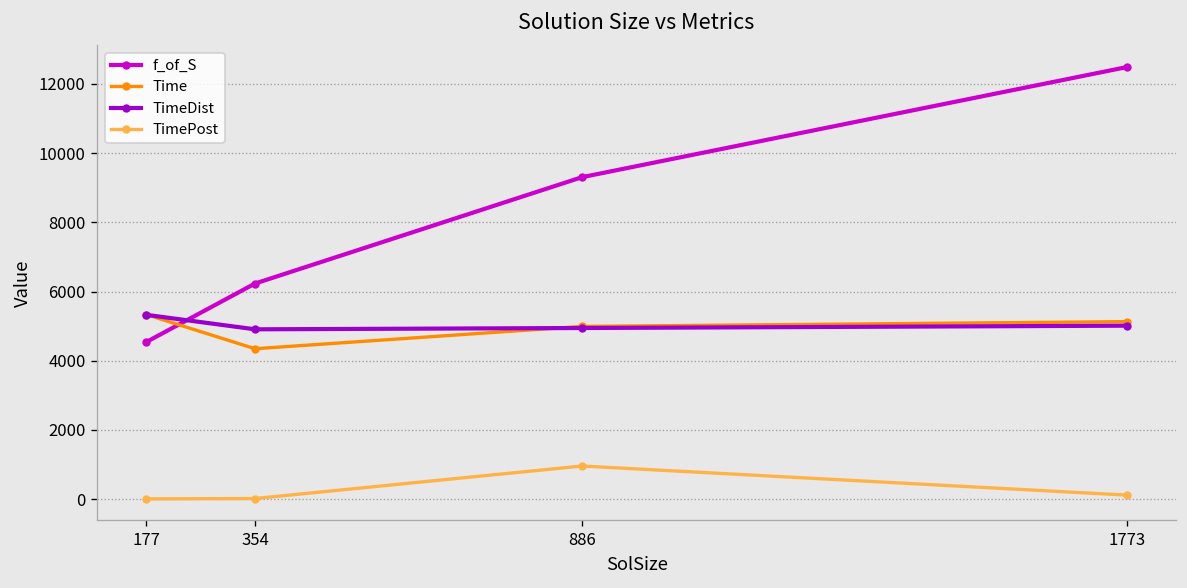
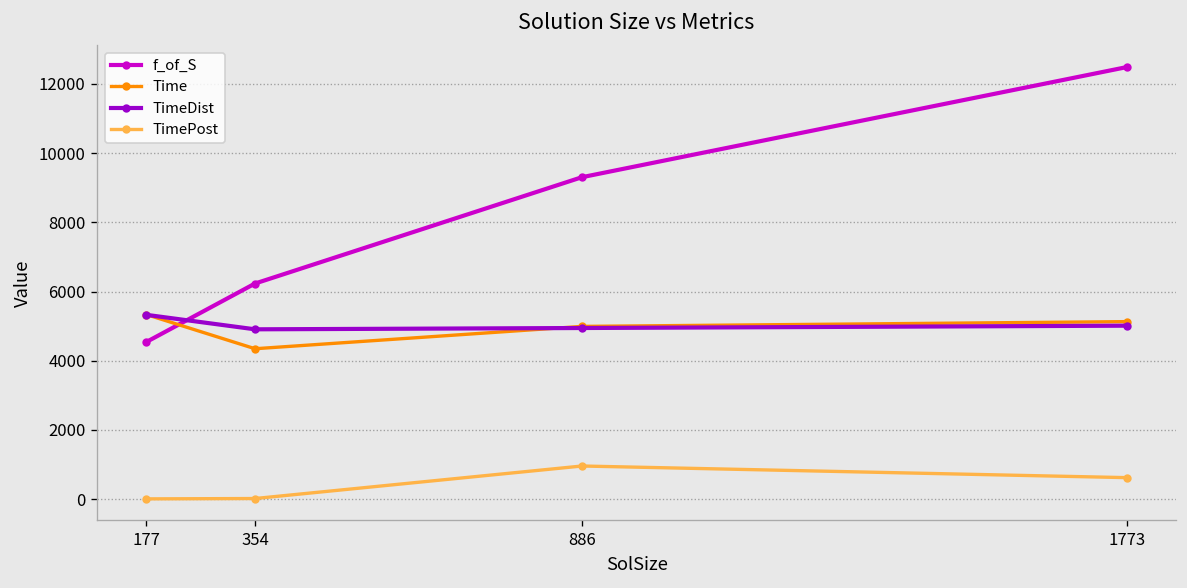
TimePost, 1773: 100 -> 600
